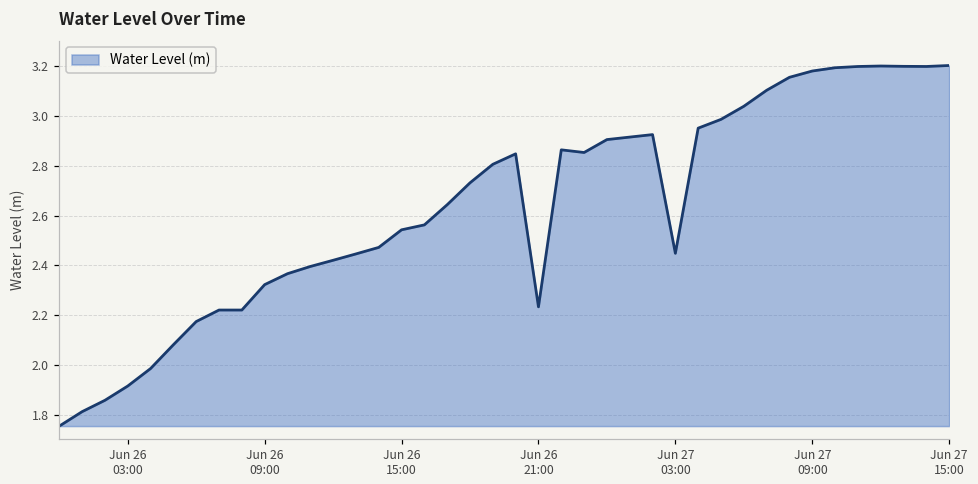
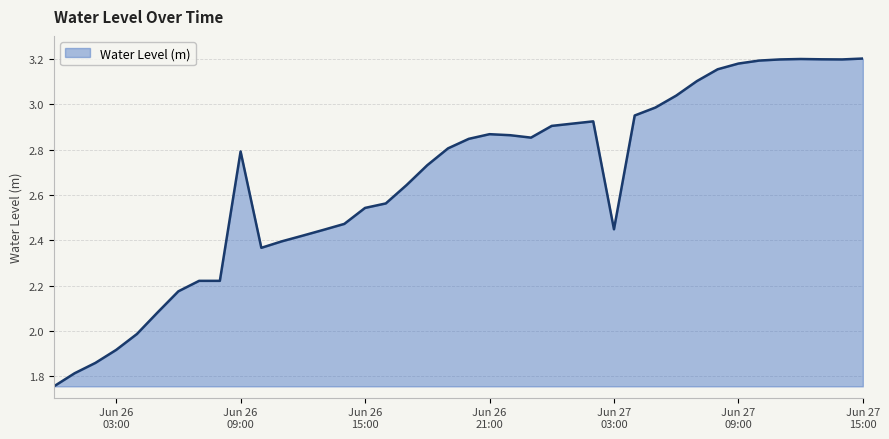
Jun 26 09:00: 2.32 -> 2.79
Jun 26 21:00: 2.23 -> 2.87
